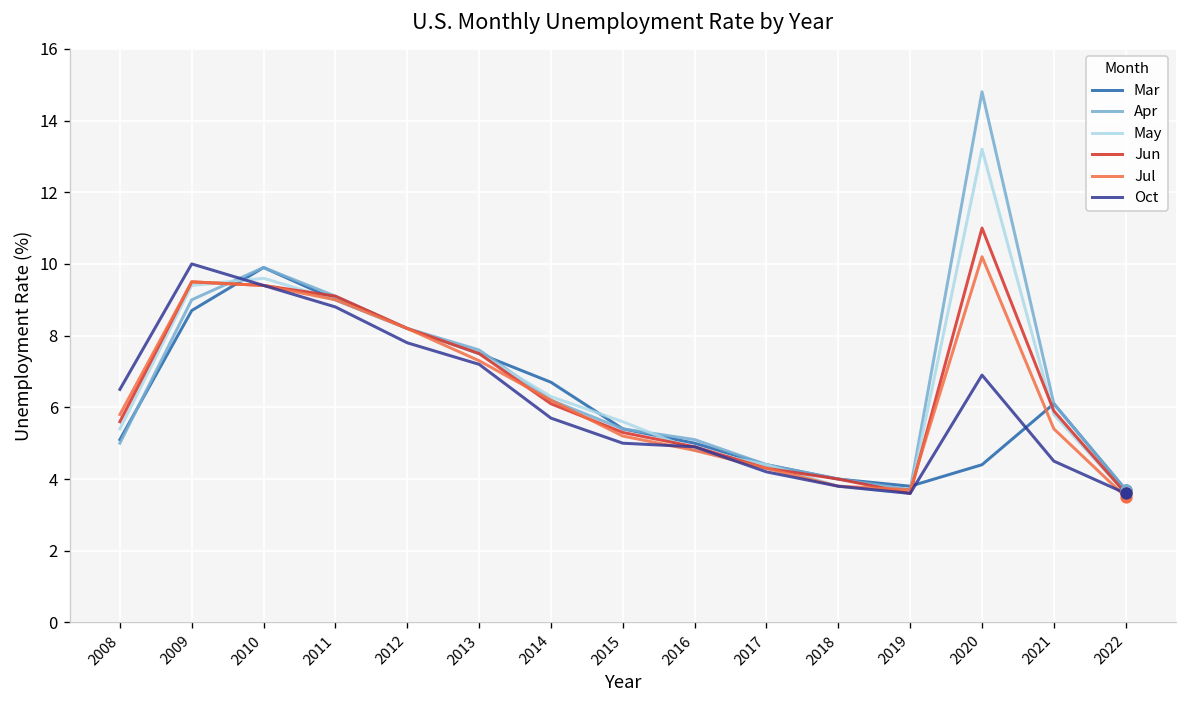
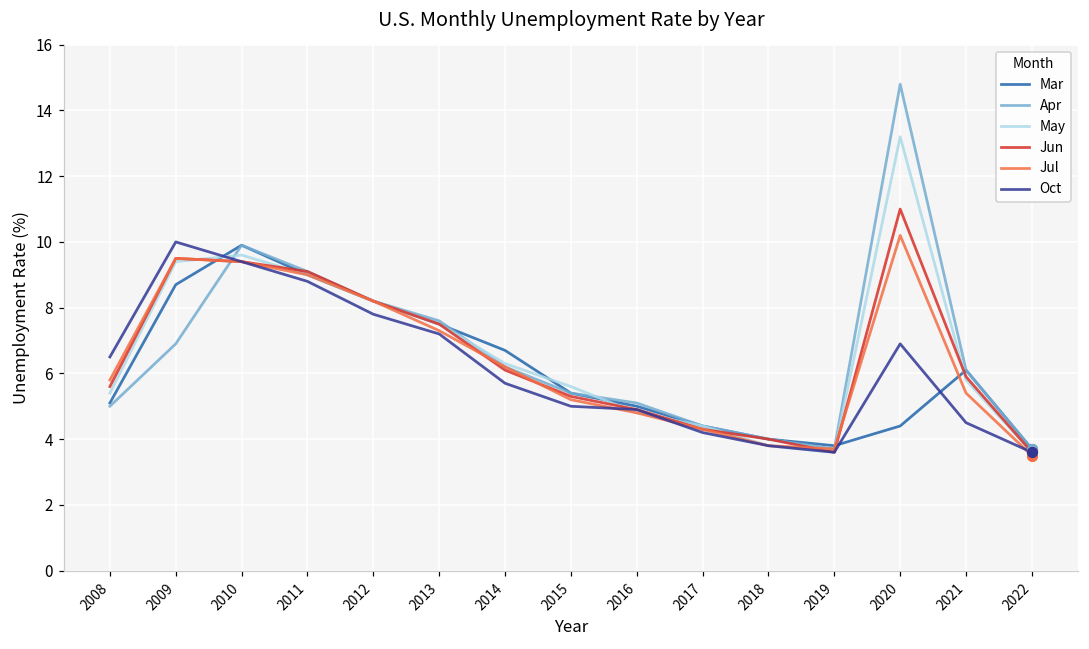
Apr, 2009: 9.0 -> 6.9
